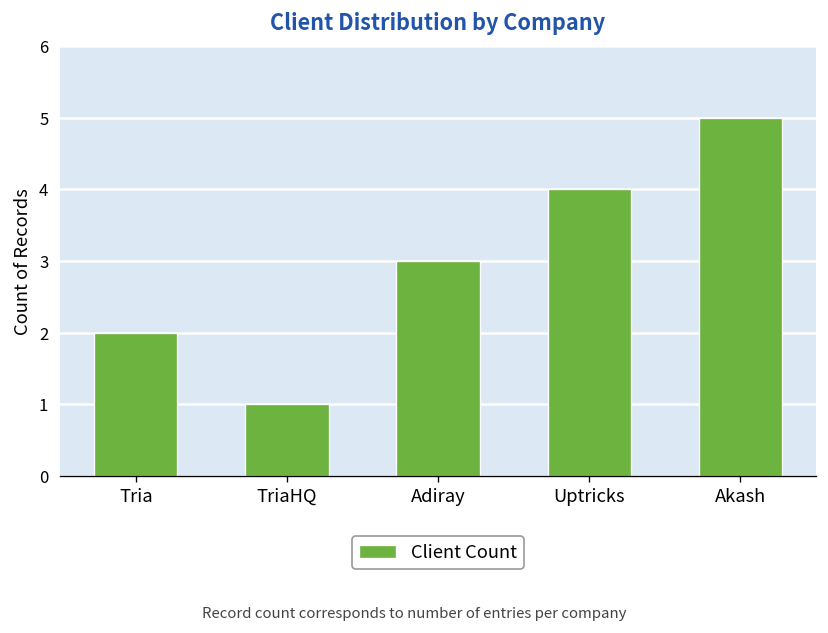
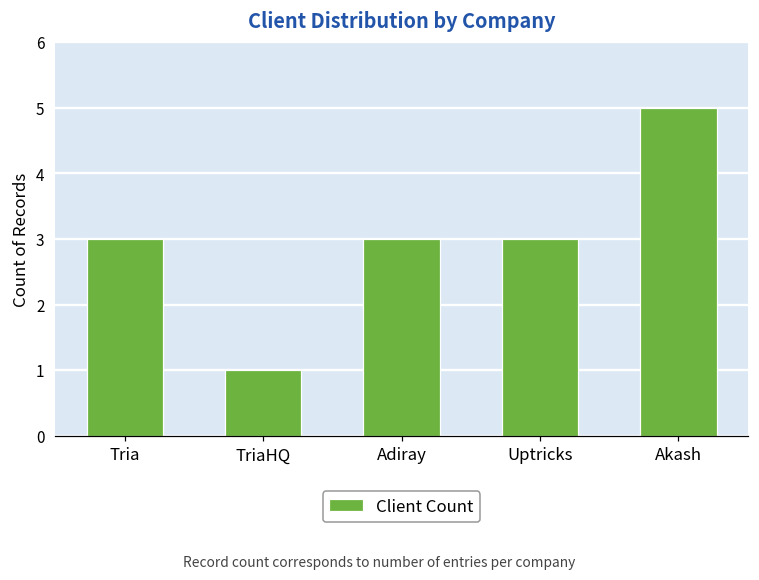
Tria: 2 -> 3
Uptricks: 4 -> 3
